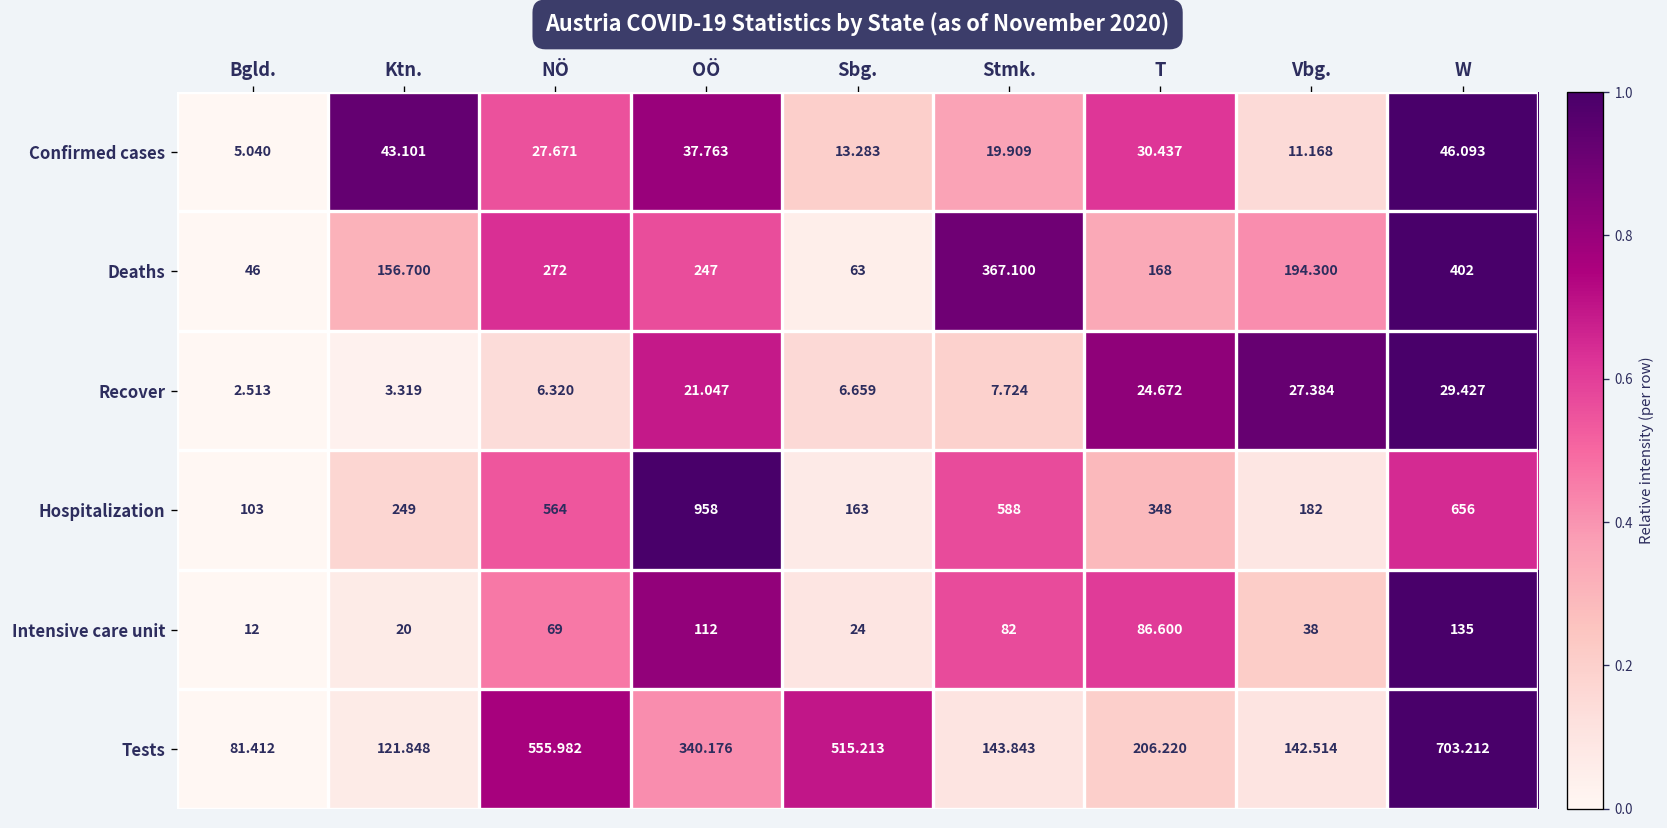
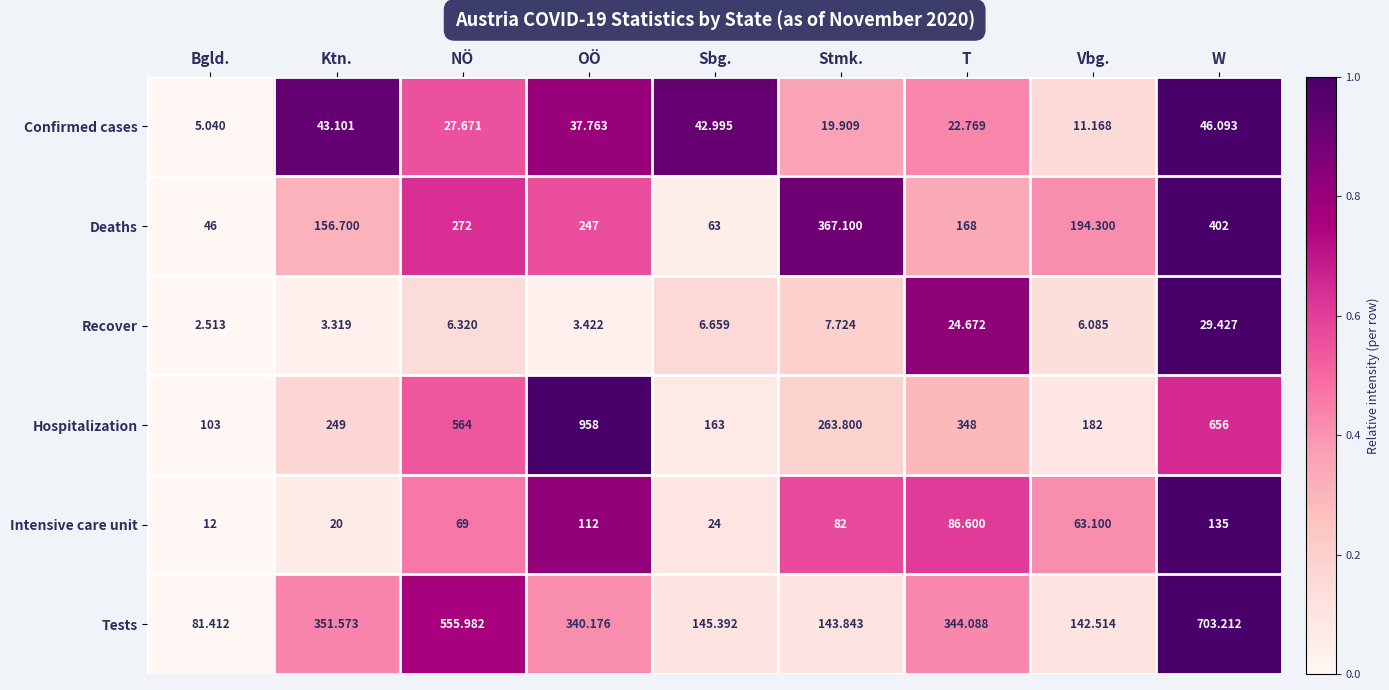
Confirmed cases, Sbg.: 13.283 -> 42.995
Confirmed cases, T: 30.437 -> 22.769
Recover, OÖ: 21.047 -> 3.422
Recover, Vbg.: 27.384 -> 6.085
Hospitalization, Stmk.: 588 -> 263.800
Intensive care unit, Vbg.: 38 -> 63.100
Tests, Ktn.: 121.848 -> 351.573
Tests, Sbg.: 515.213 -> 145.392
Tests, T: 206.220 -> 344.088
